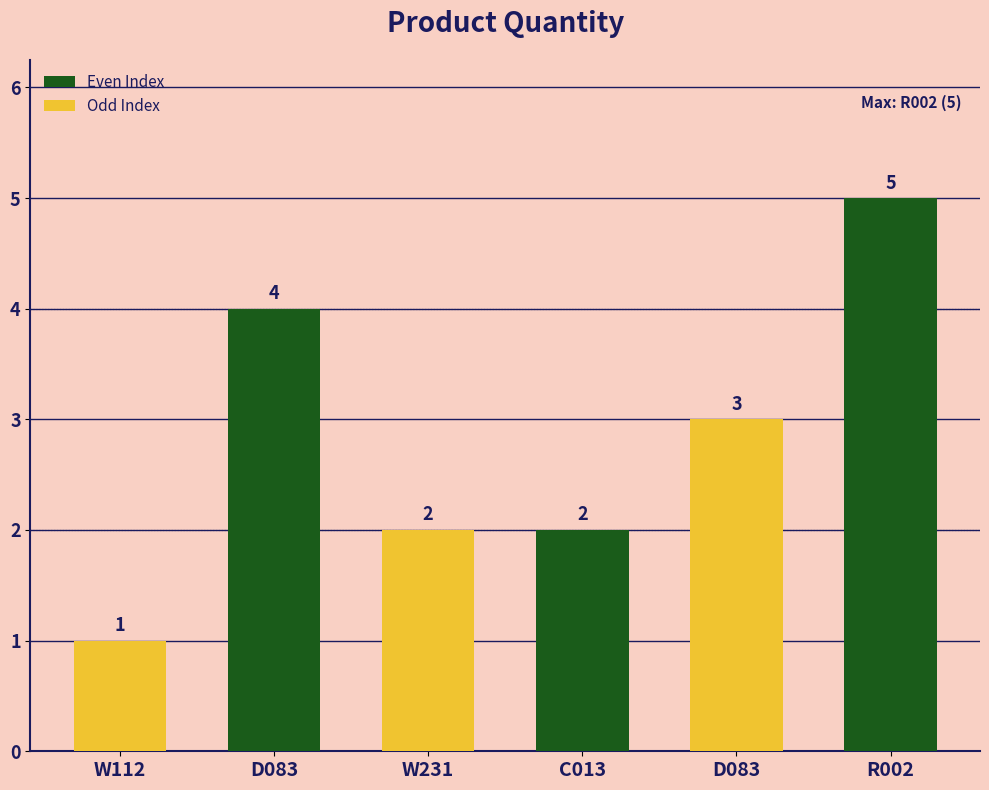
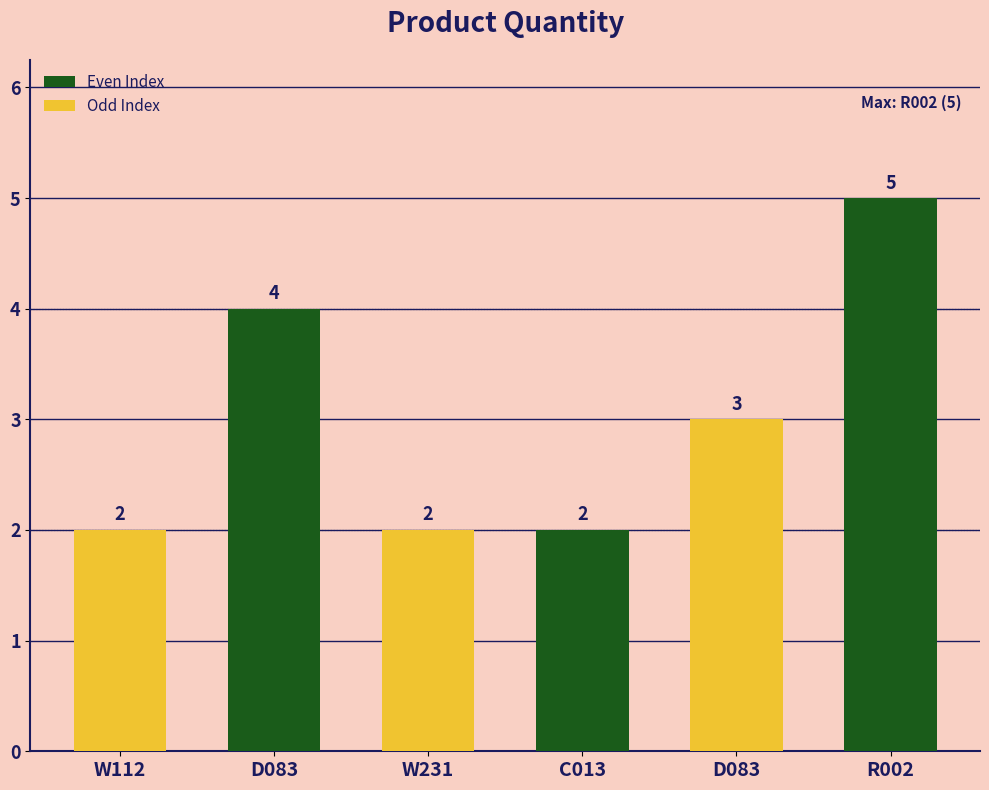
W112: 1 -> 2
